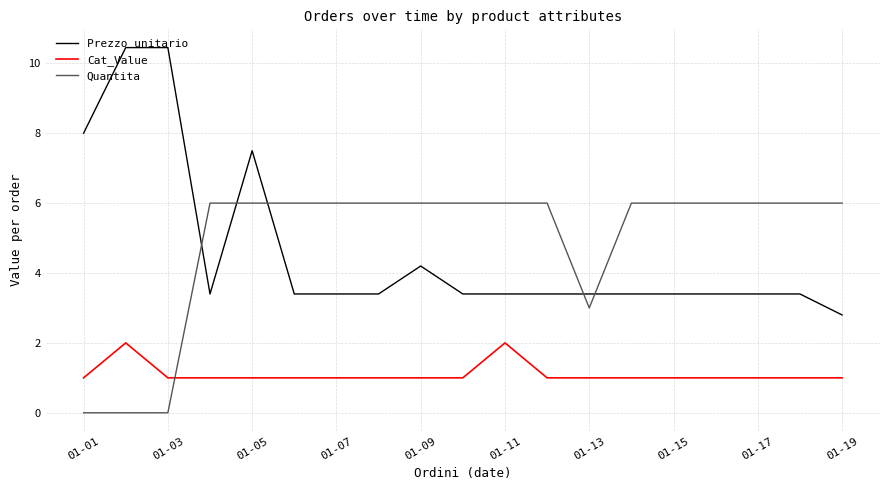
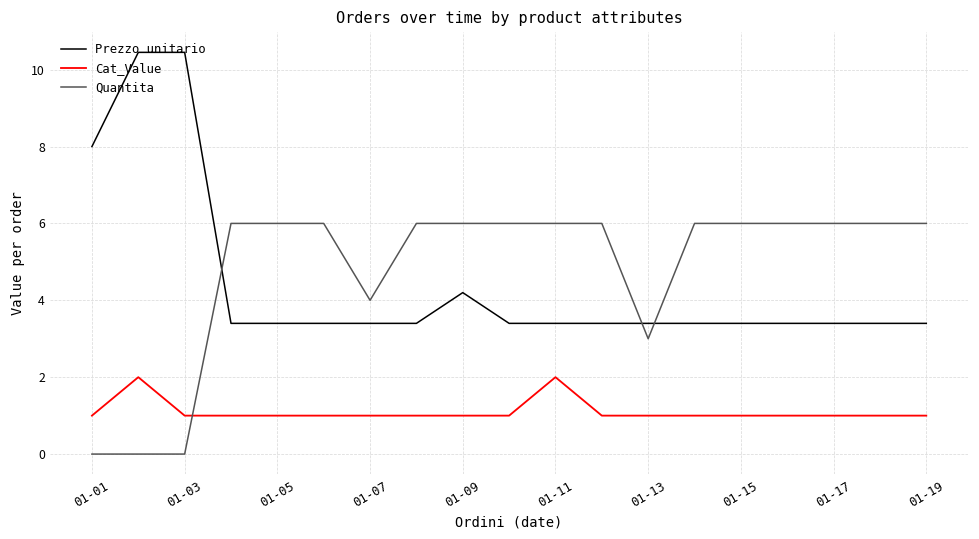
Prezzo unitario, 01-05: 7.5 -> 3.4
Quantita, 01-07: 6 -> 4
Prezzo unitario, 01-19: 2.8 -> 3.4
